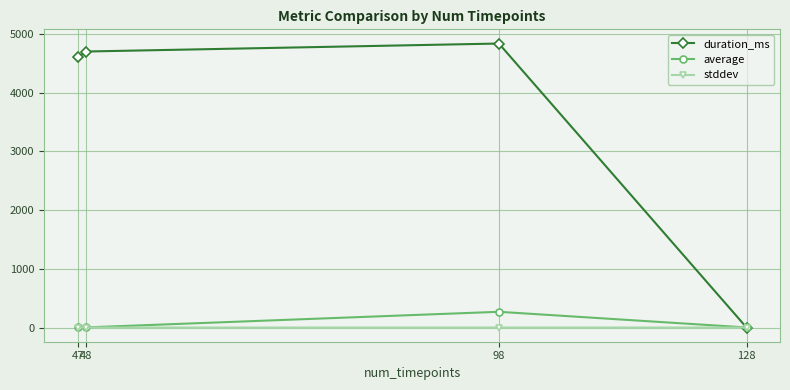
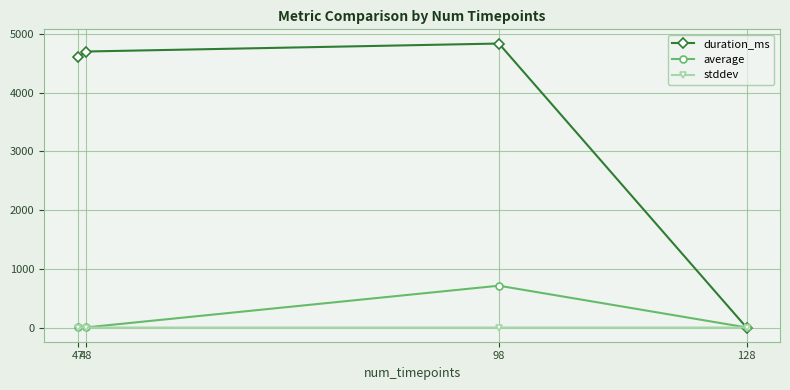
average, 98: 300 -> 700
